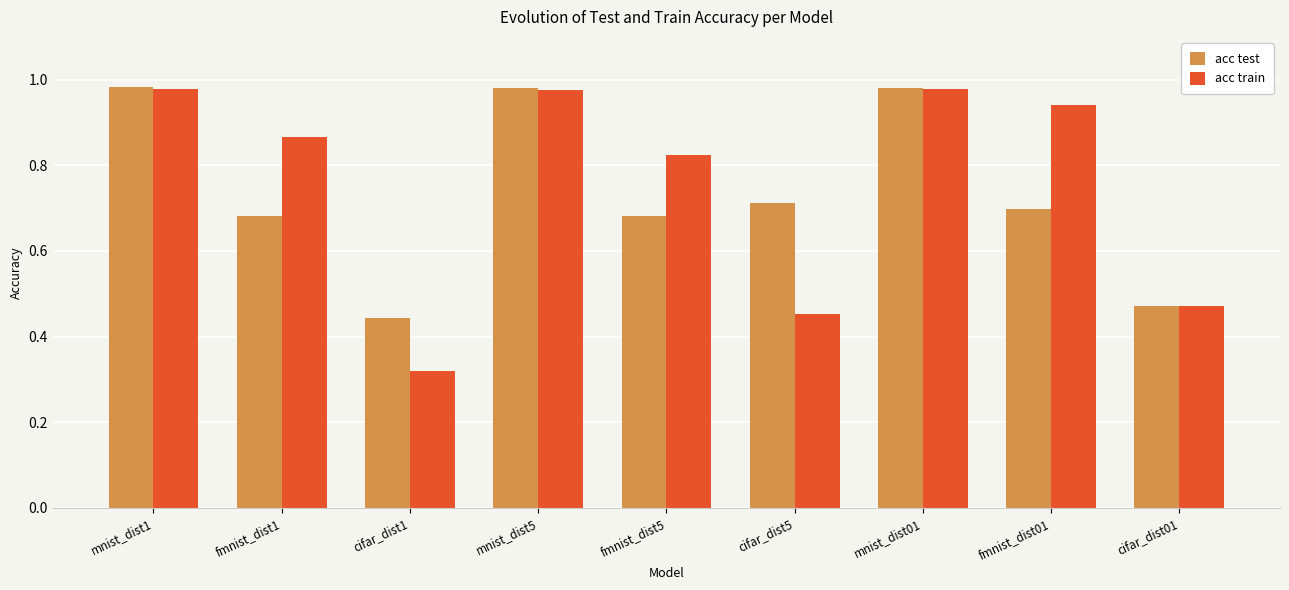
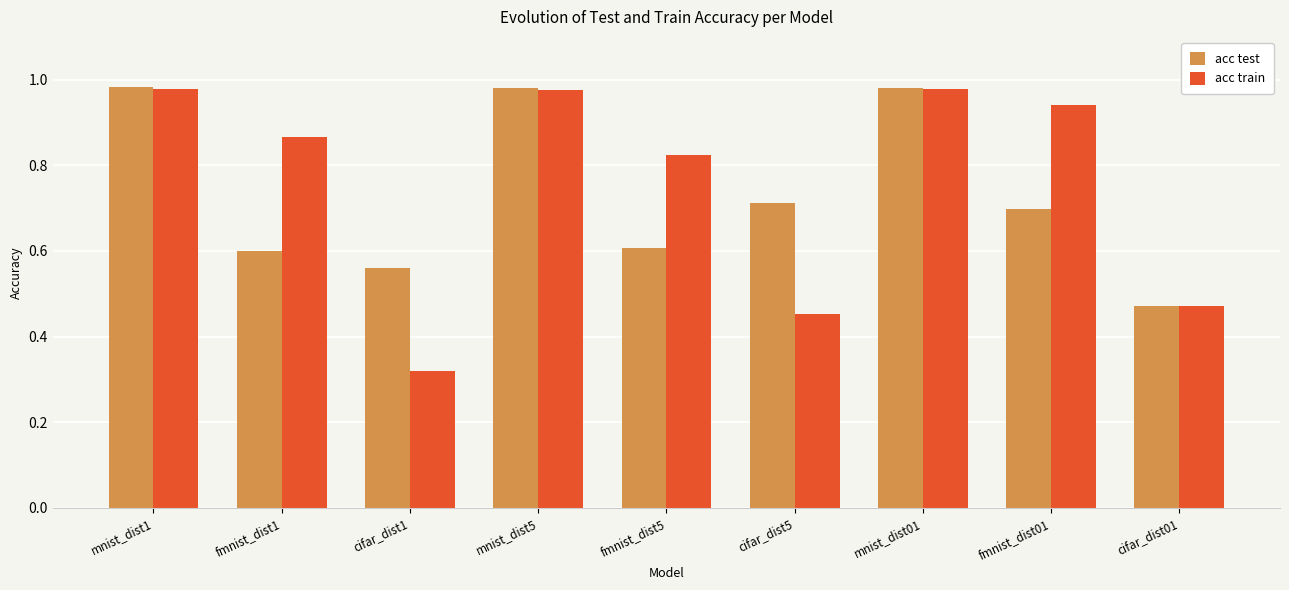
acc test, fmnist_dist1: 0.68 -> 0.60
acc test, cifar_dist1: 0.44 -> 0.56
acc test, fmnist_dist5: 0.68 -> 0.61
